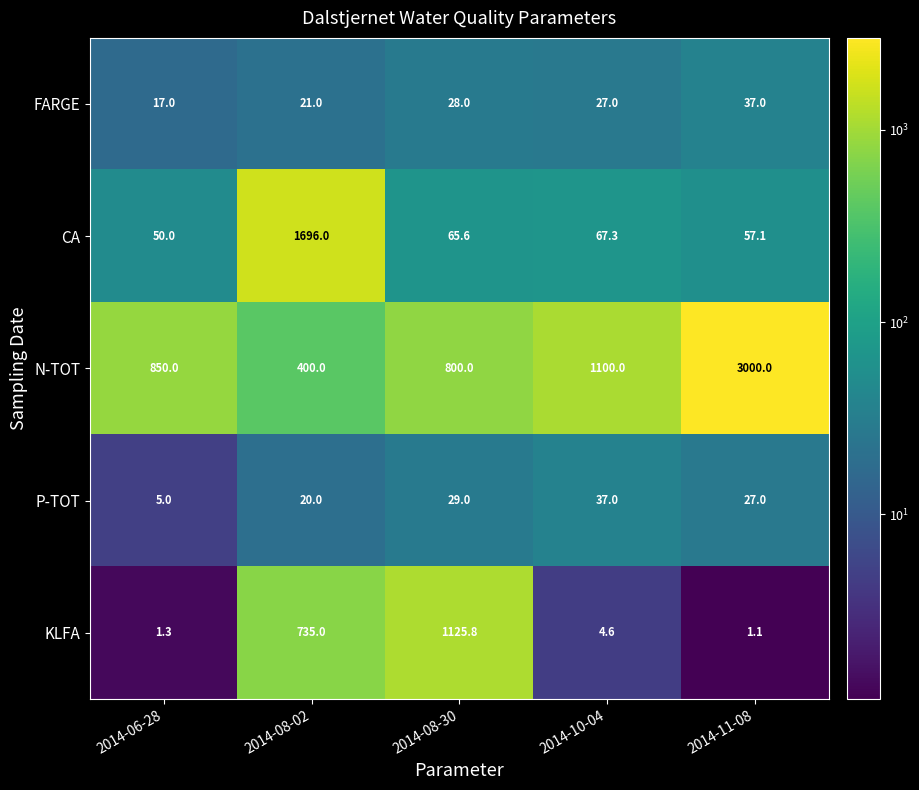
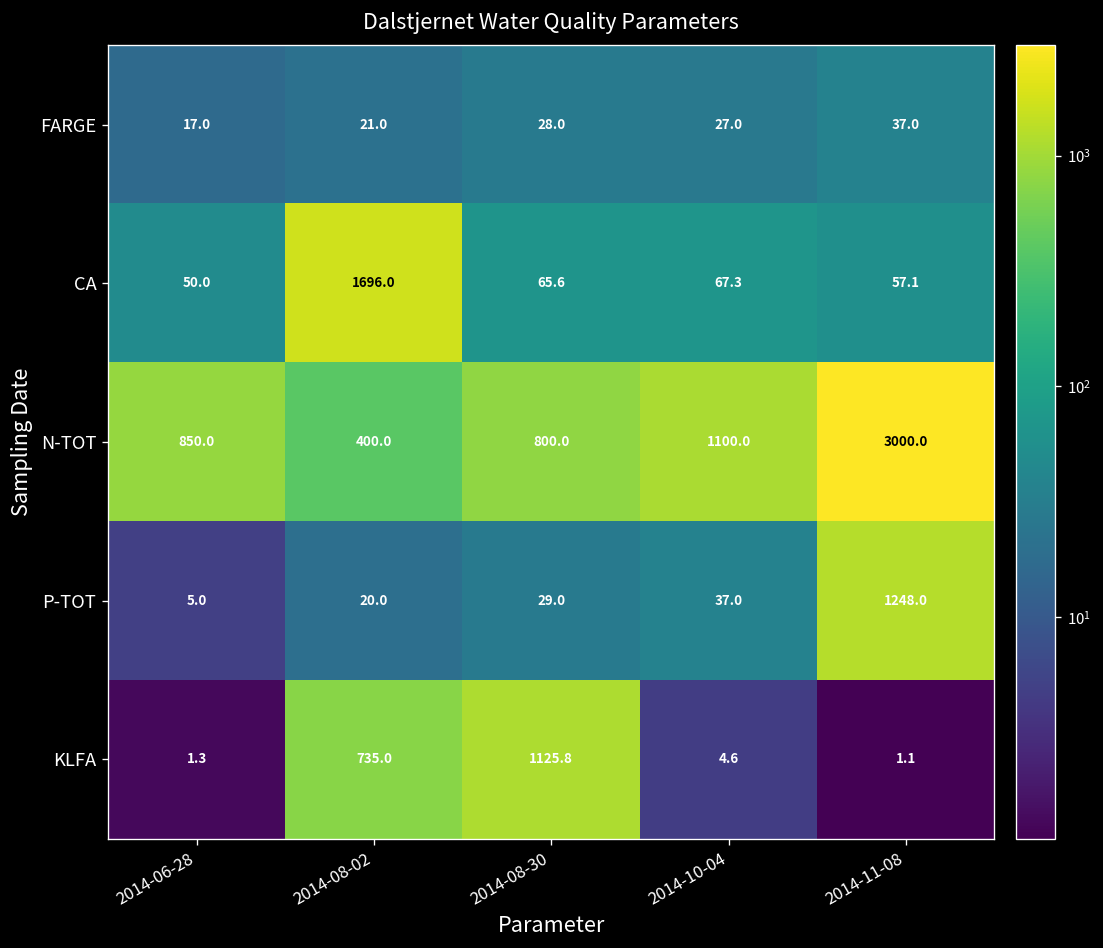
P-TOT, 2014-11-08: 27.0 -> 1248.0
